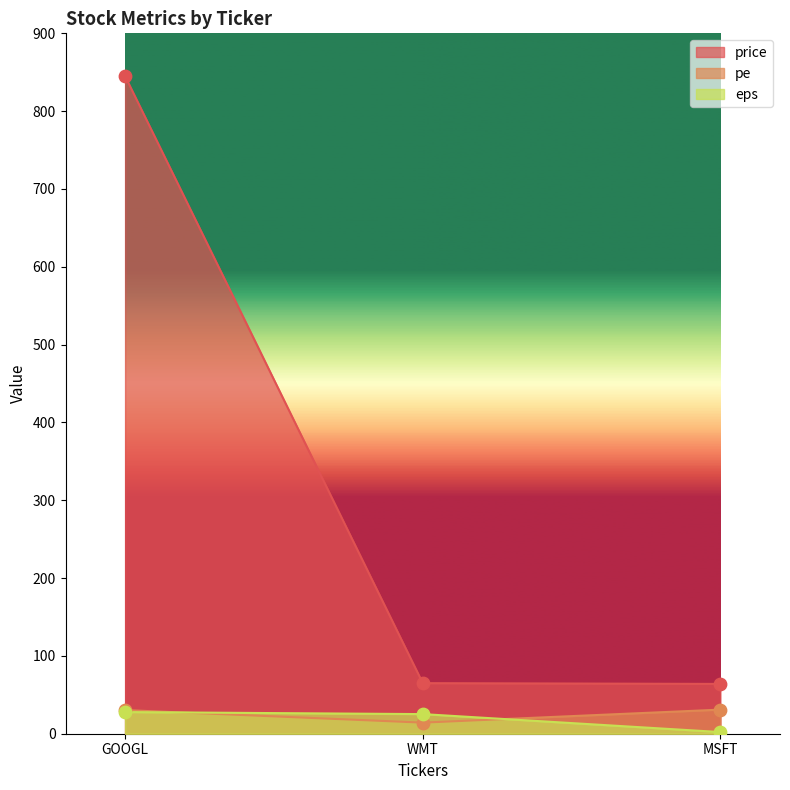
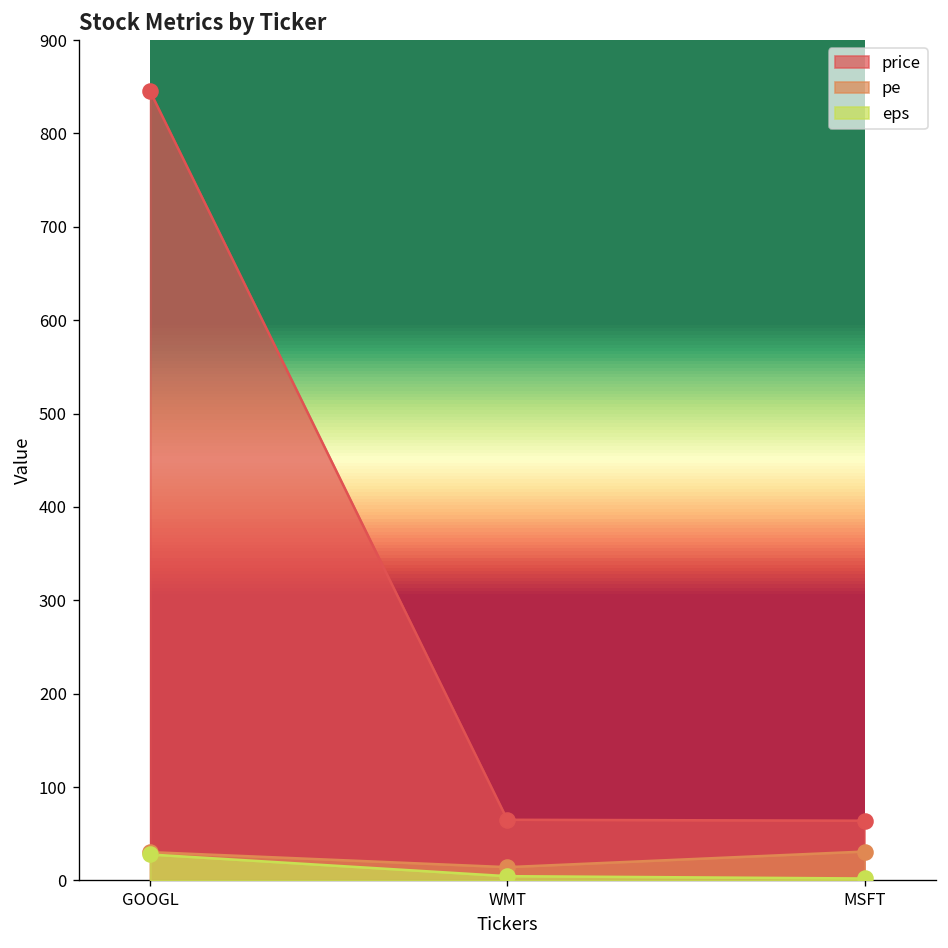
eps, WMT: 30 -> 0
